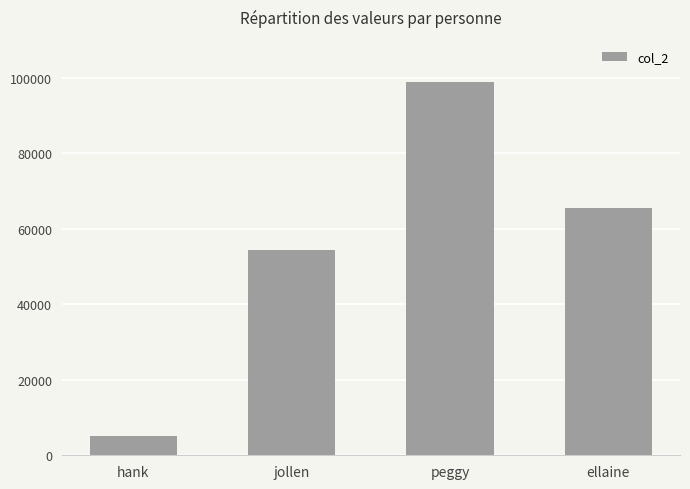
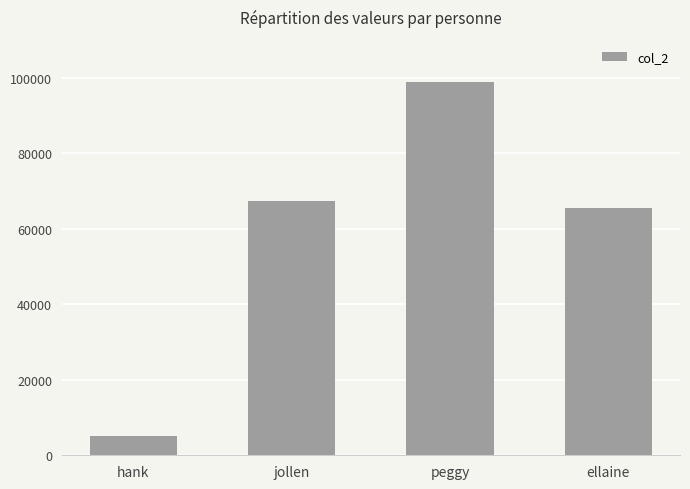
jollen: 54000 -> 67000
